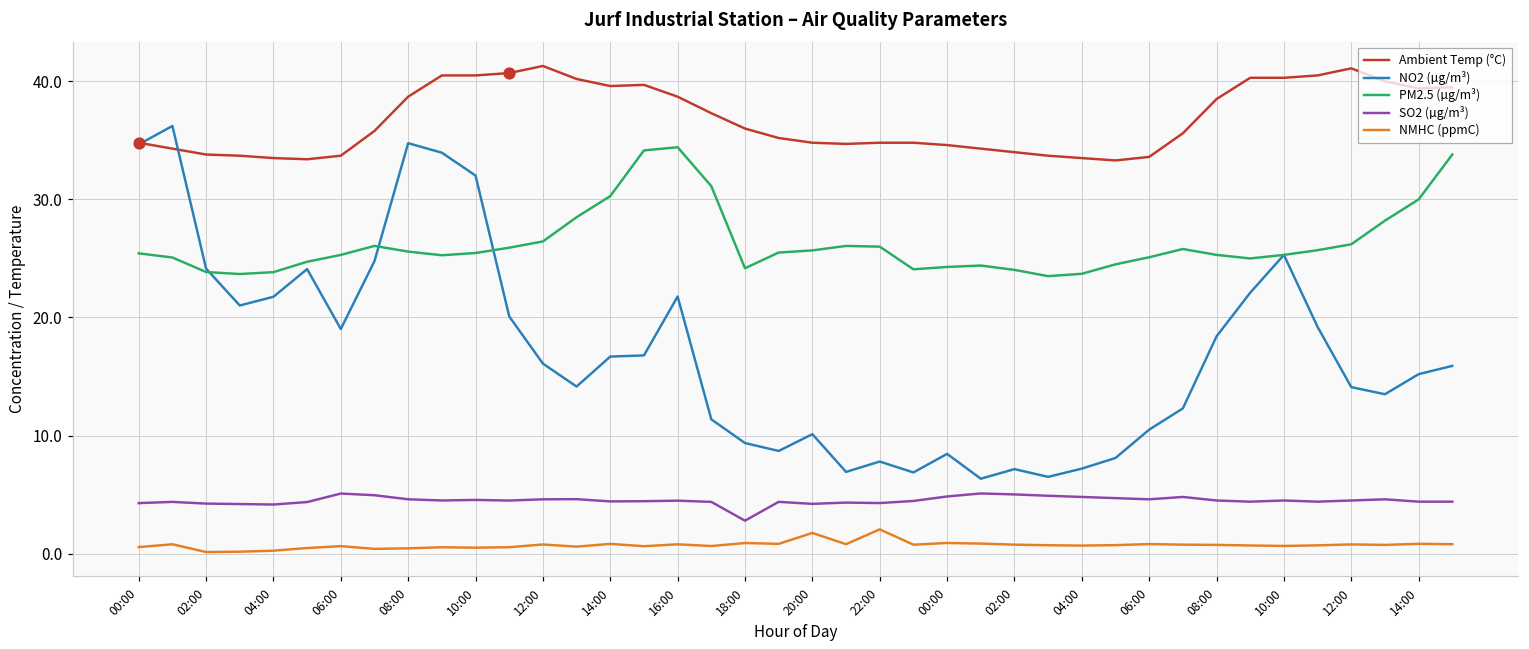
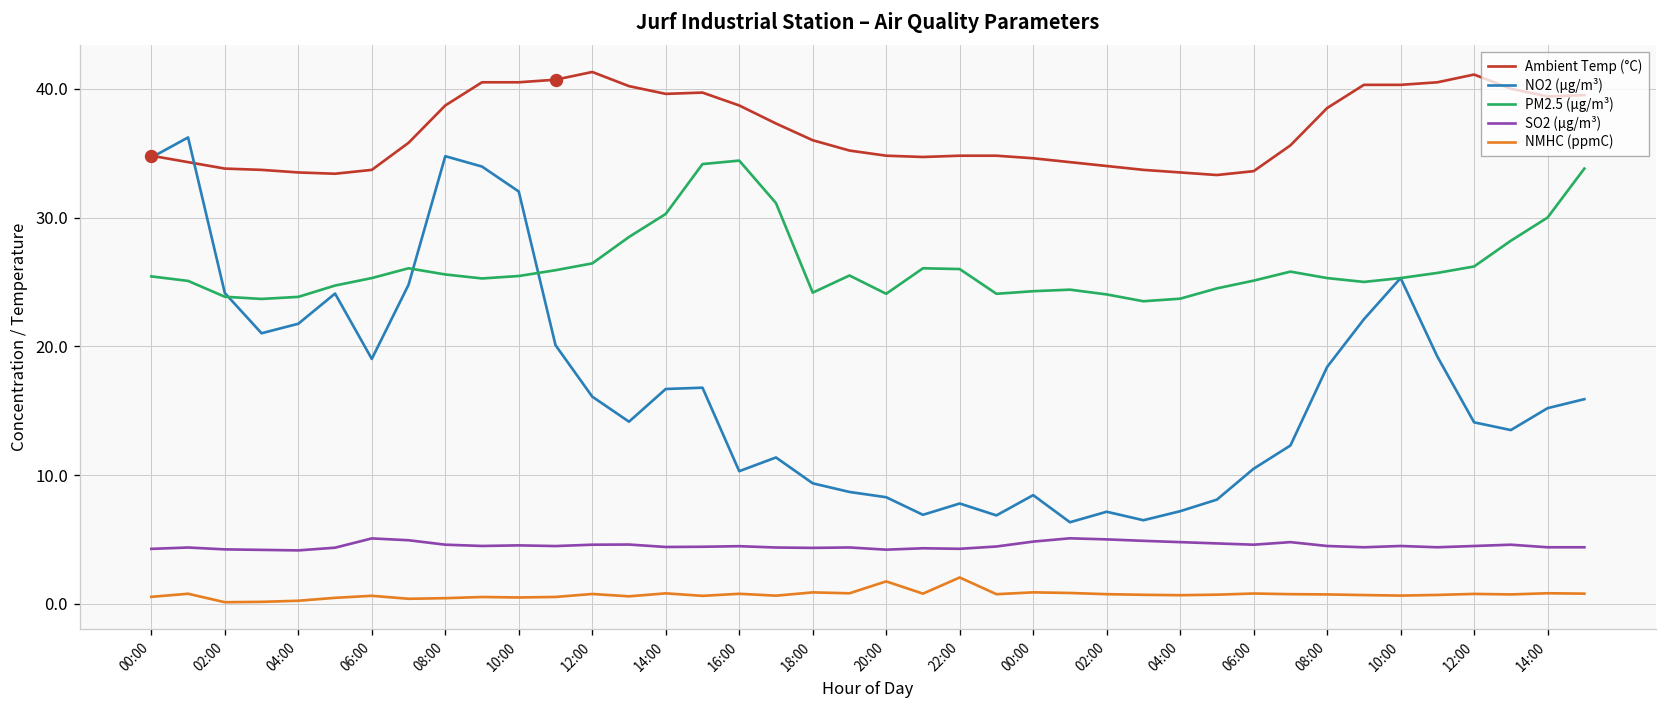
NO2 (µg/m³), 16:00: 21.8 -> 10.3
SO2 (µg/m³), 18:00: 2.8 -> 4.4
NO2 (µg/m³), 20:00: 10.1 -> 8.3
PM2.5 (µg/m³), 20:00: 25.7 -> 24.1
